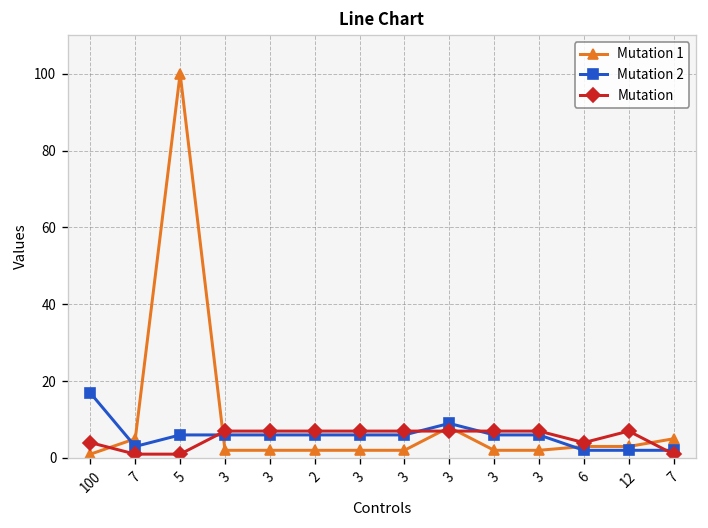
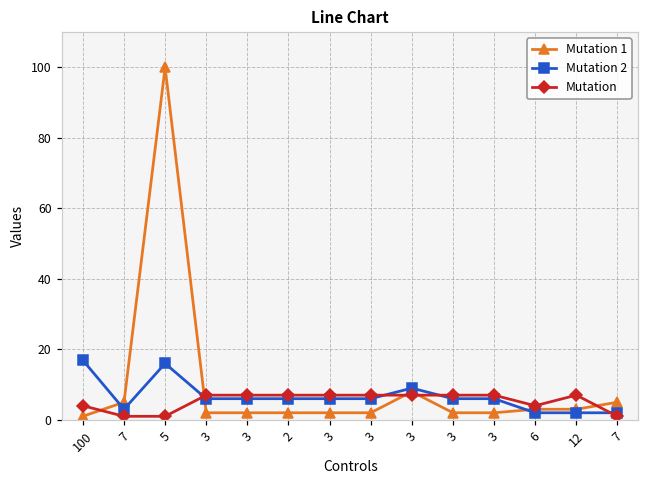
Mutation 2, 5: 6 -> 16
